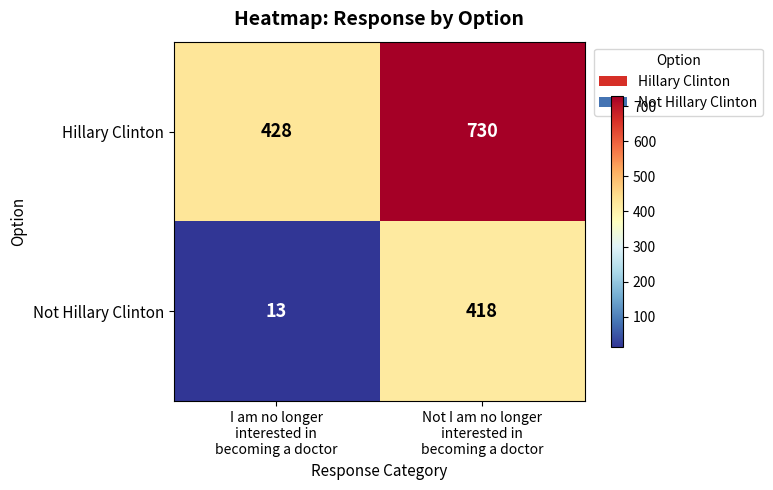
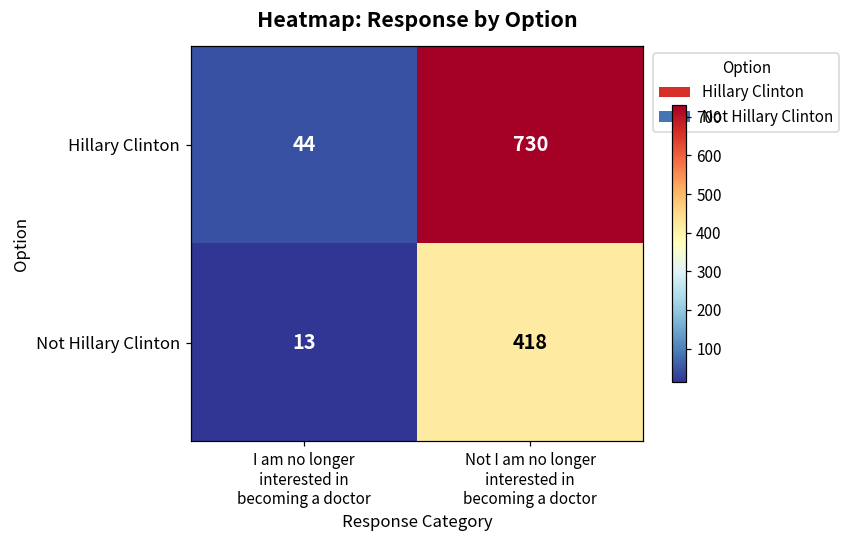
Hillary Clinton, I am no longer interested in becoming a doctor: 428 -> 44
